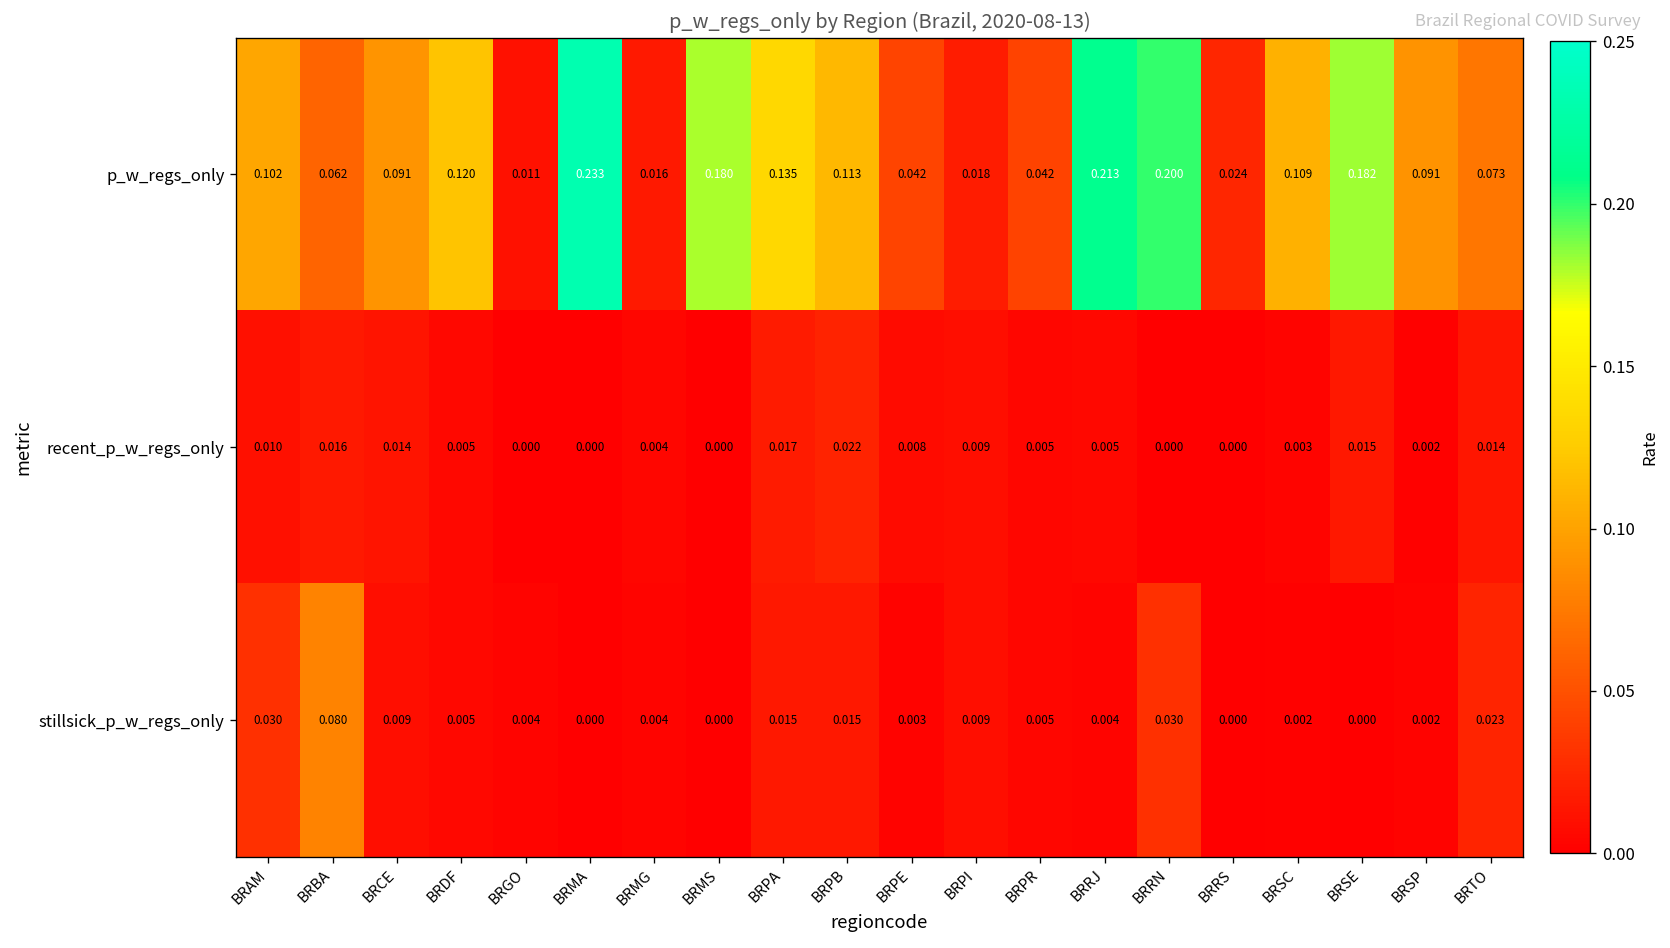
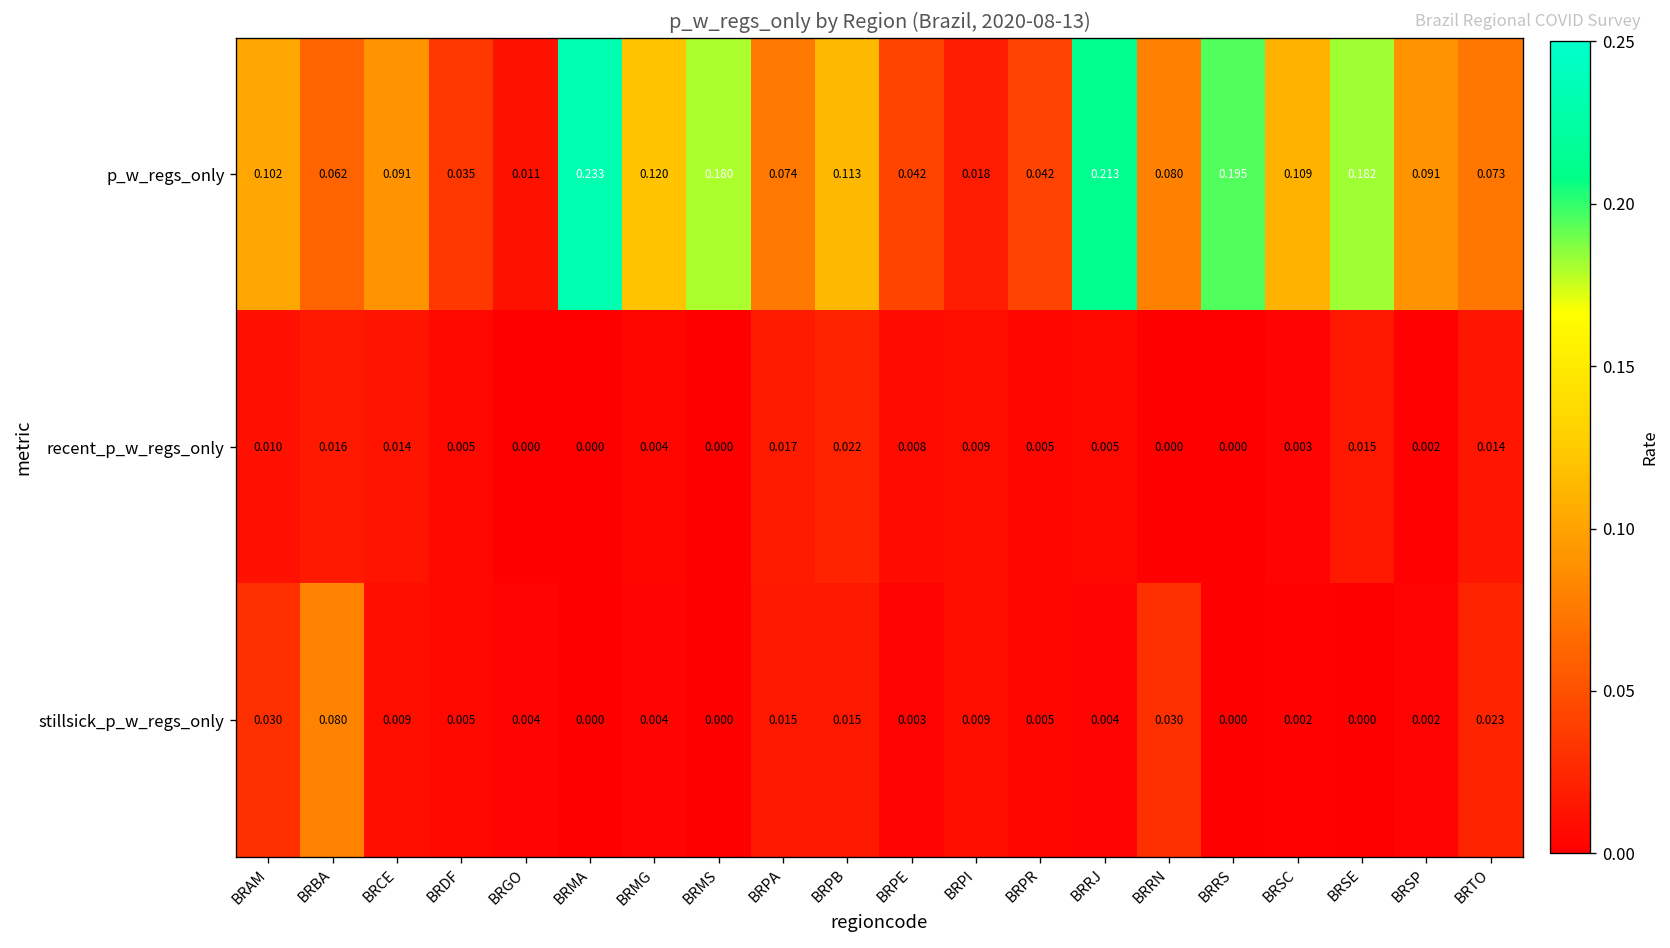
p_w_regs_only, BRDF: 0.120 -> 0.035
p_w_regs_only, BRMG: 0.016 -> 0.120
p_w_regs_only, BRPA: 0.135 -> 0.074
p_w_regs_only, BRRN: 0.200 -> 0.080
p_w_regs_only, BRRS: 0.024 -> 0.195
